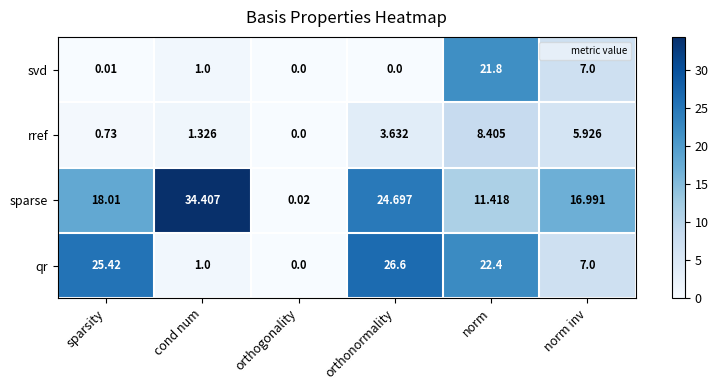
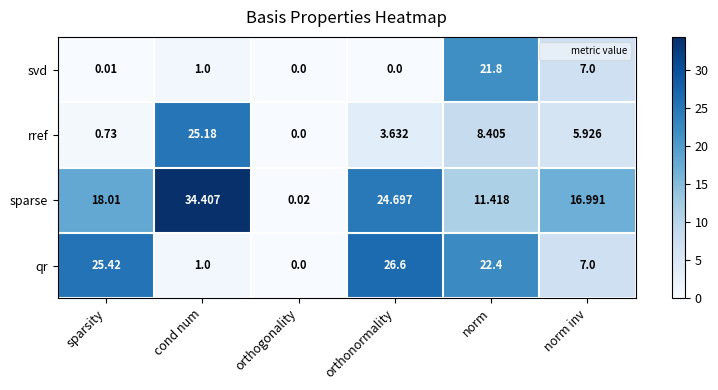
rref, cond num: 1.326 -> 25.18
